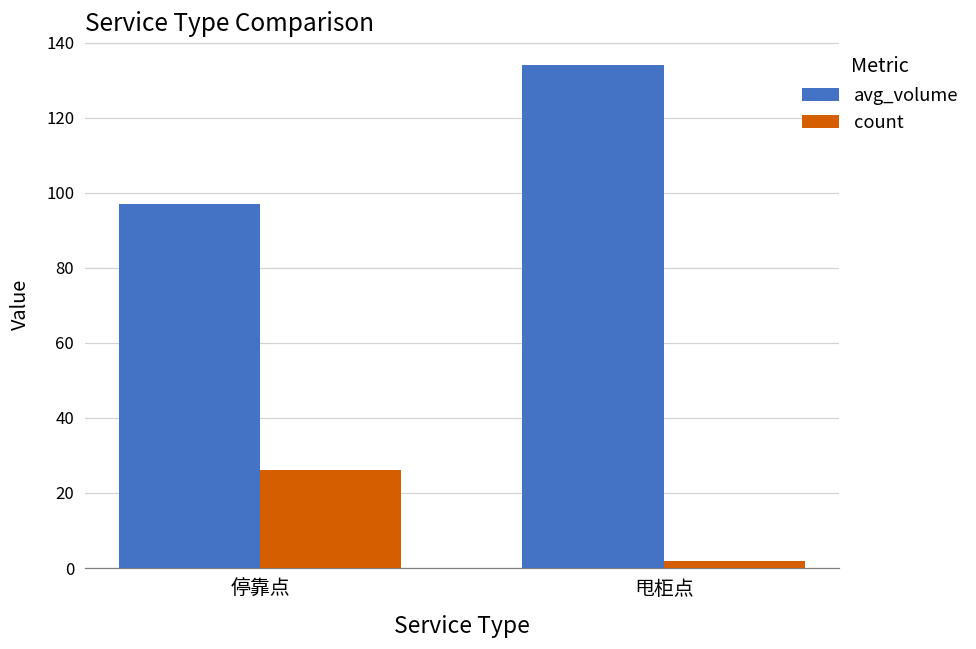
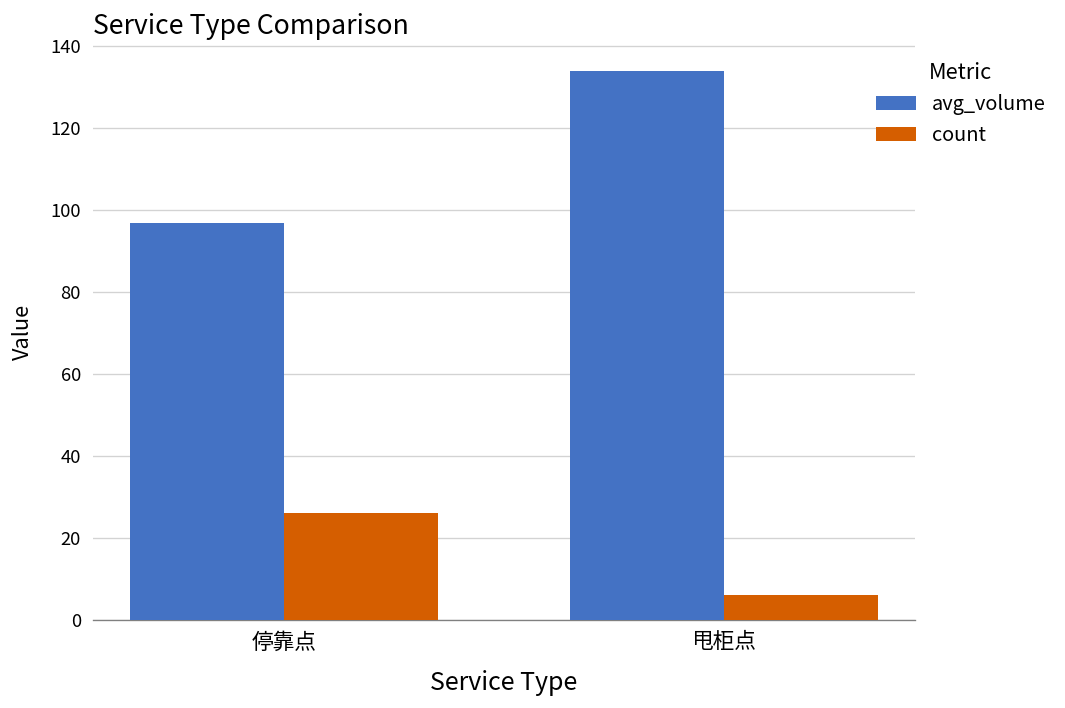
count, 甩柜点: 2 -> 6
